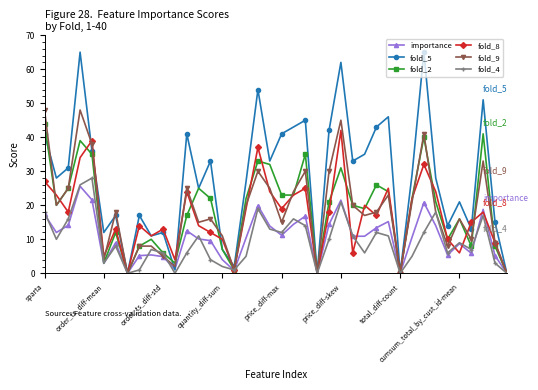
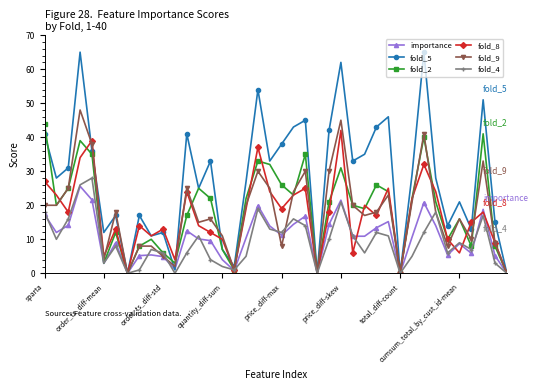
fold_9, sparta: 48 -> 20
fold_5, price_diff-max: 41 -> 38
fold_2, price_diff-max: 23 -> 26
fold_9, price_diff-max: 15 -> 8
